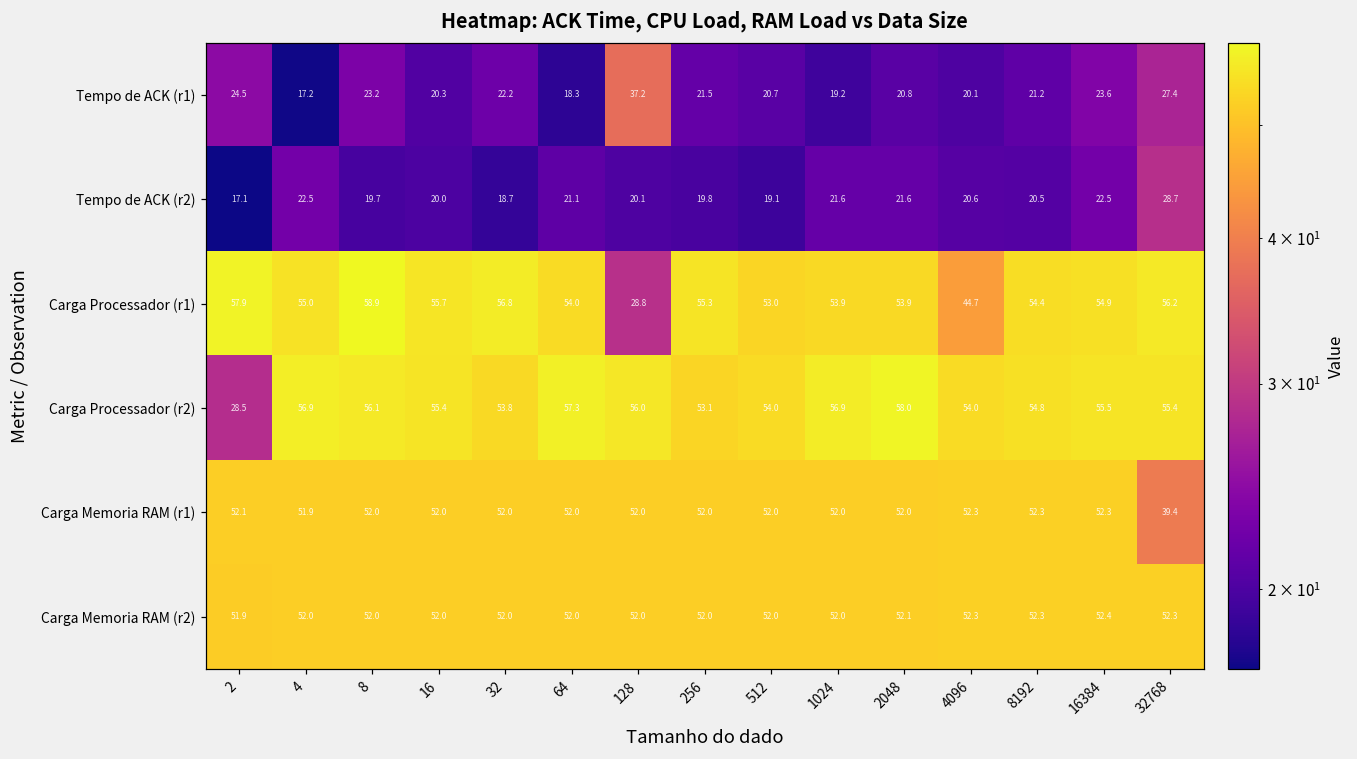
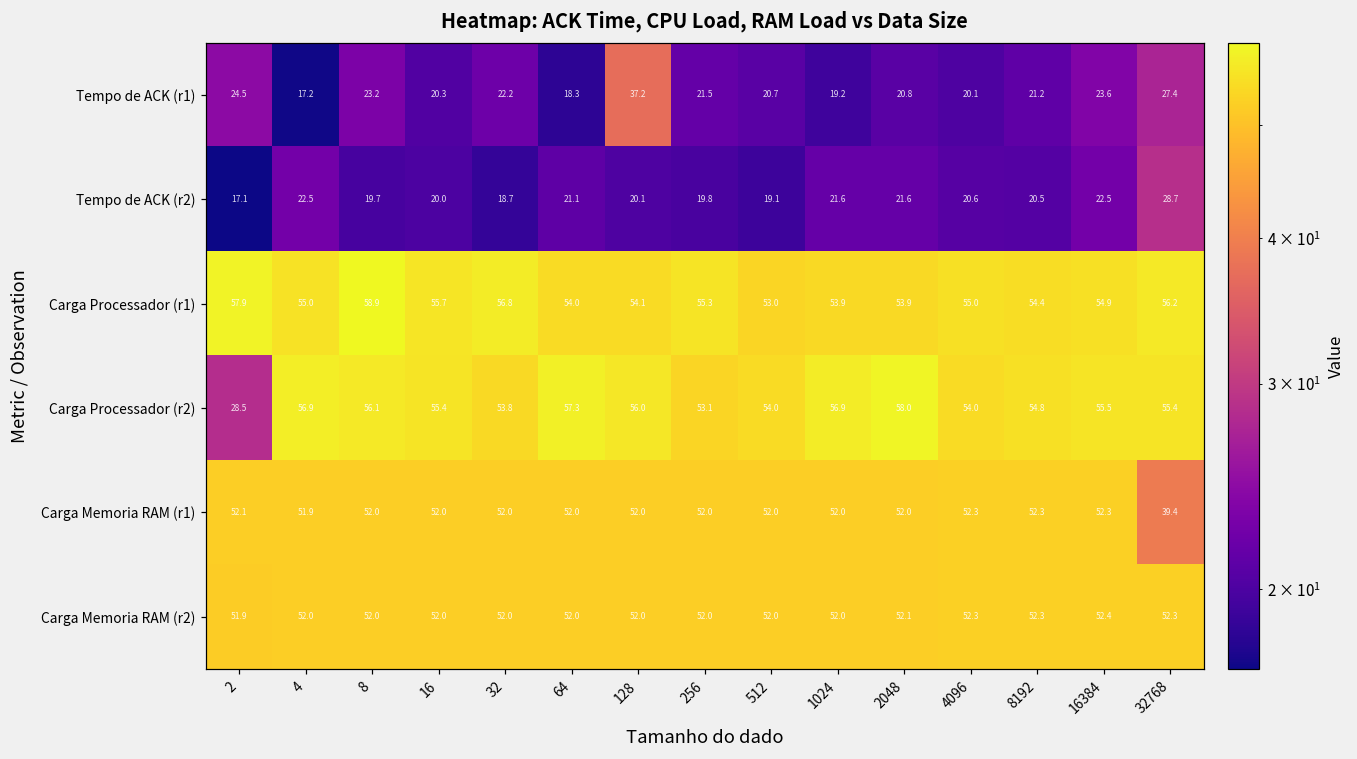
Carga Processador (r1), 128: 28.8 -> 54.1
Carga Processador (r1), 4096: 44.7 -> 55.0
